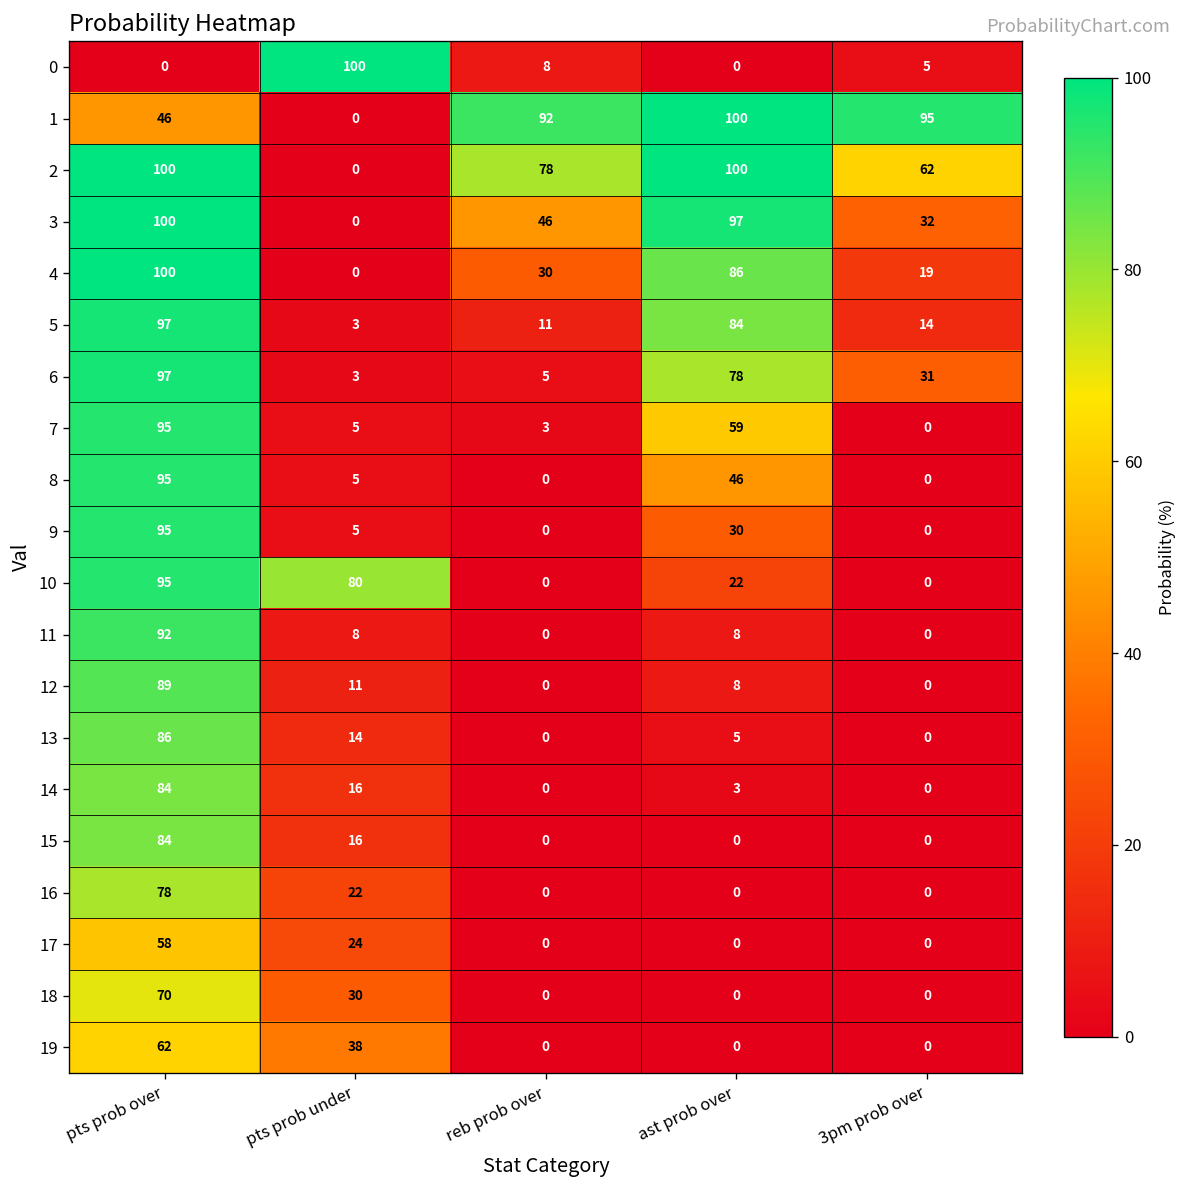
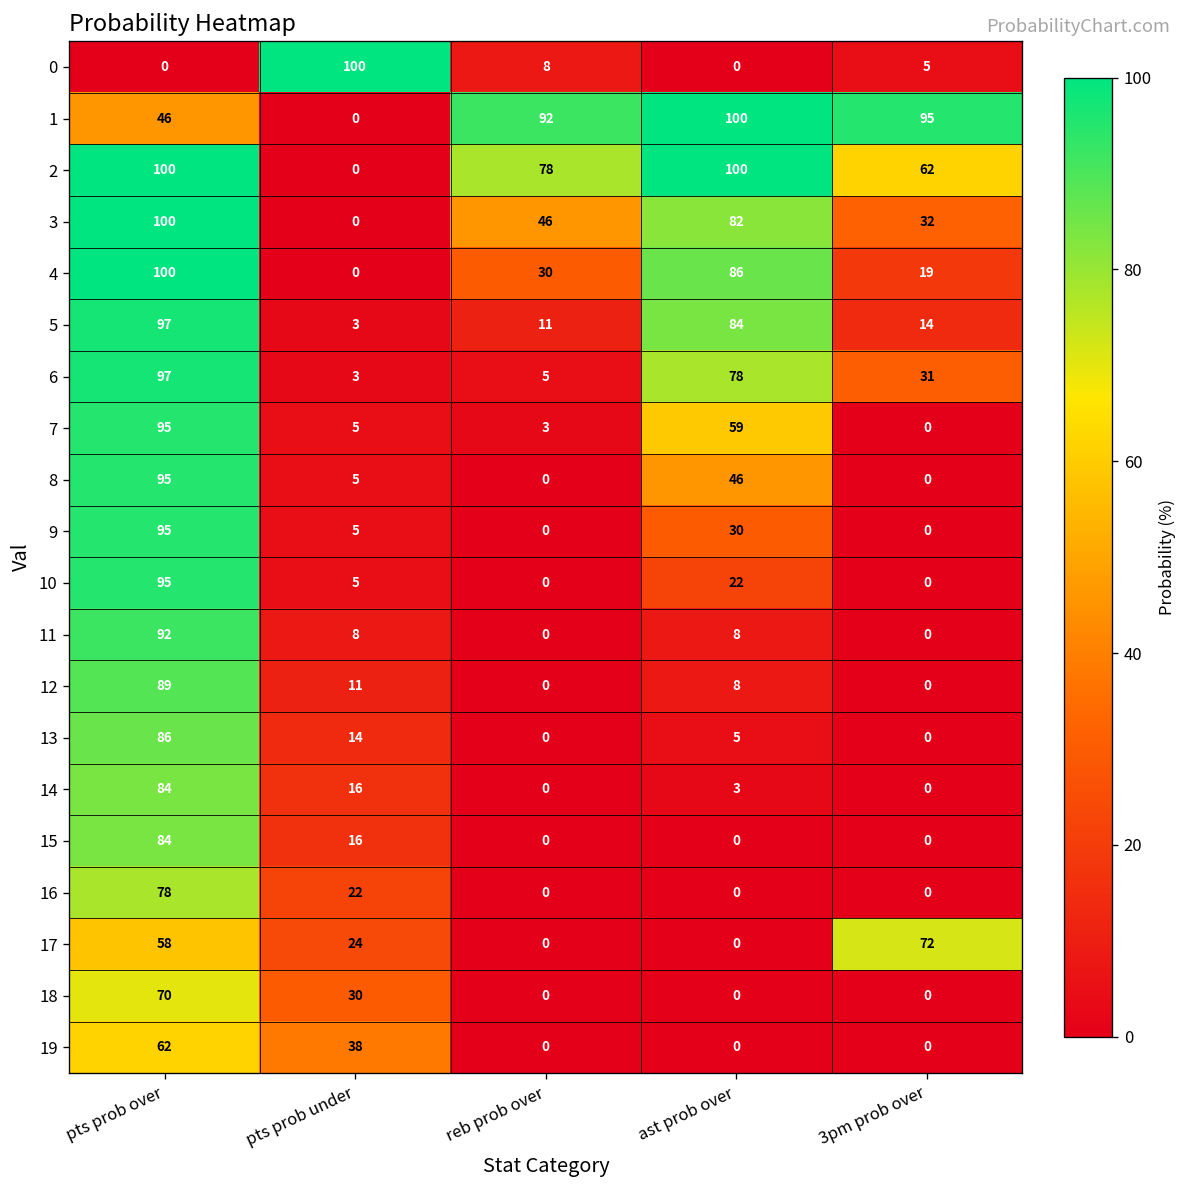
3, ast prob over: 97 -> 82
10, pts prob under: 80 -> 5
17, 3pm prob over: 0 -> 72
